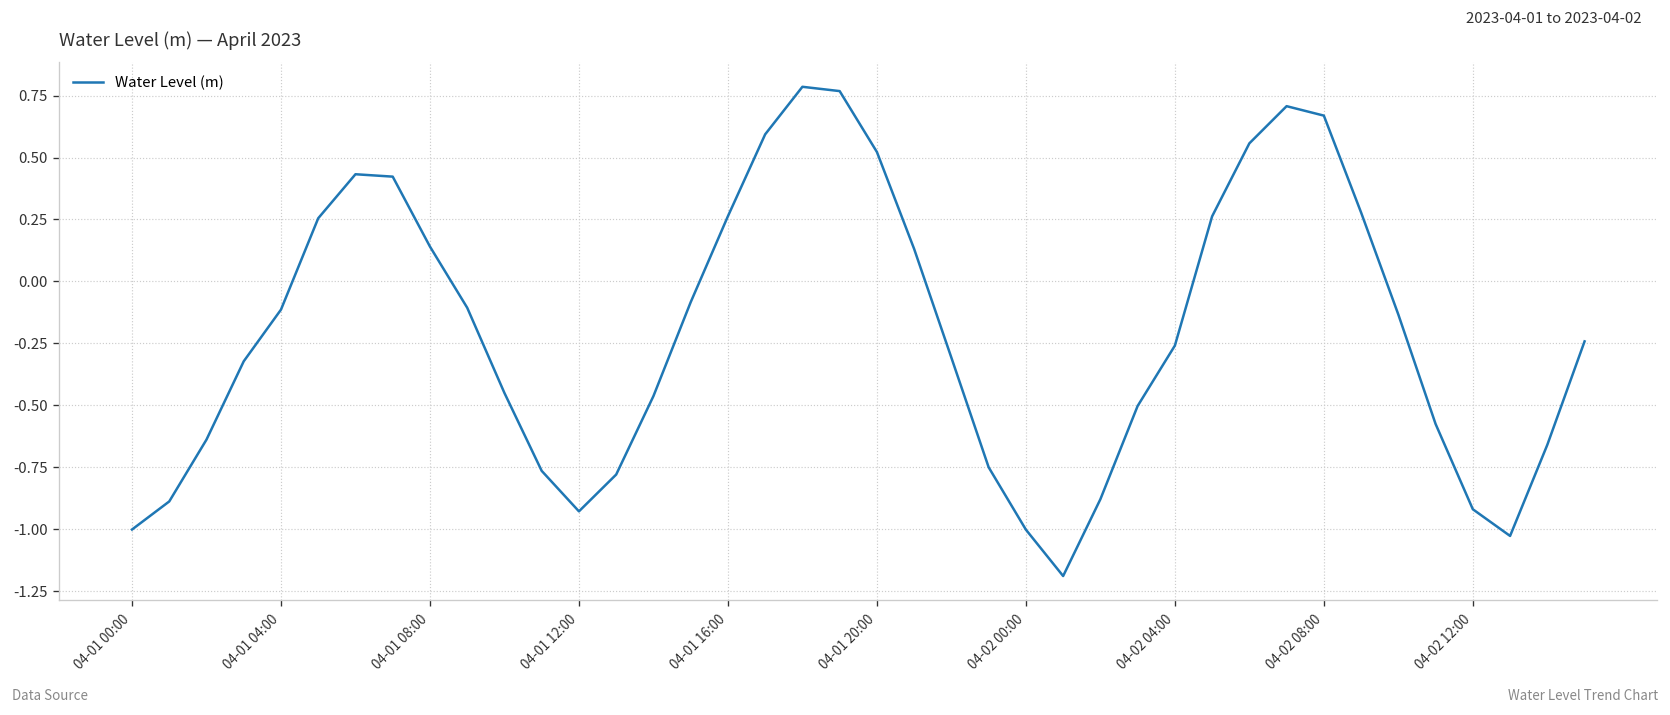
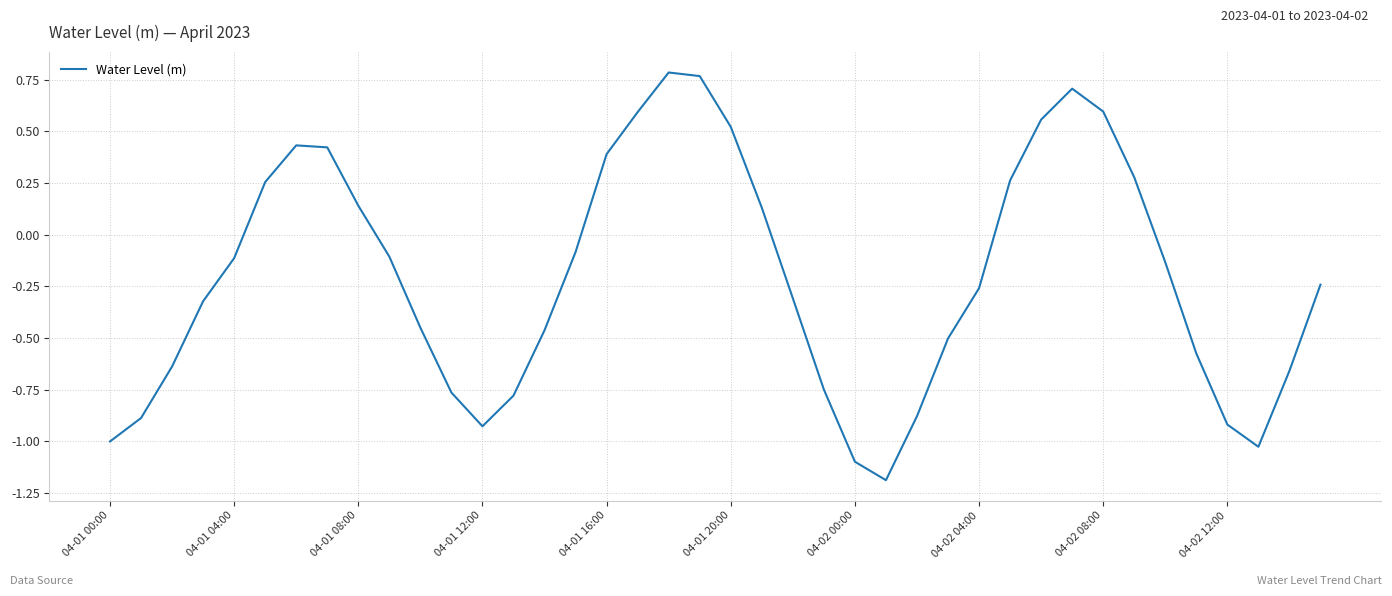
04-01 16:00: 0.26 -> 0.39
04-02 00:00: -1.00 -> -1.10
04-02 08:00: 0.67 -> 0.60
